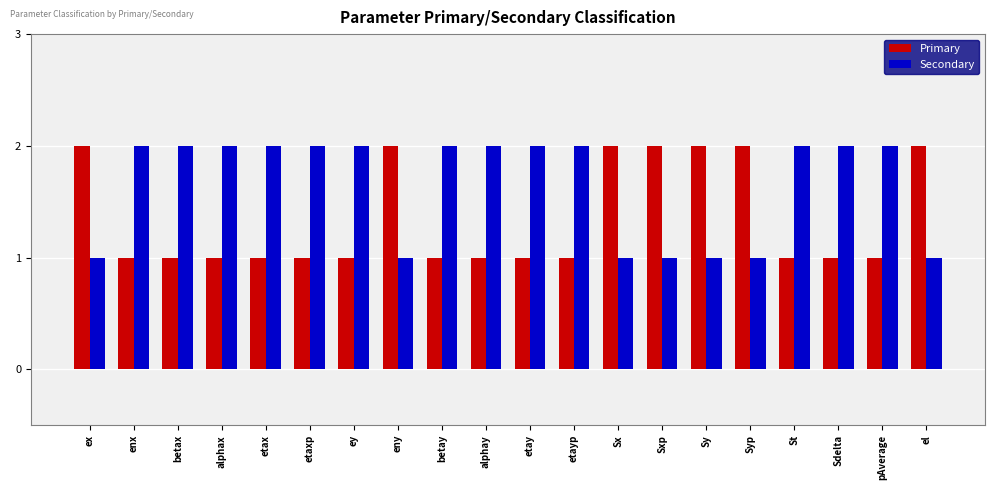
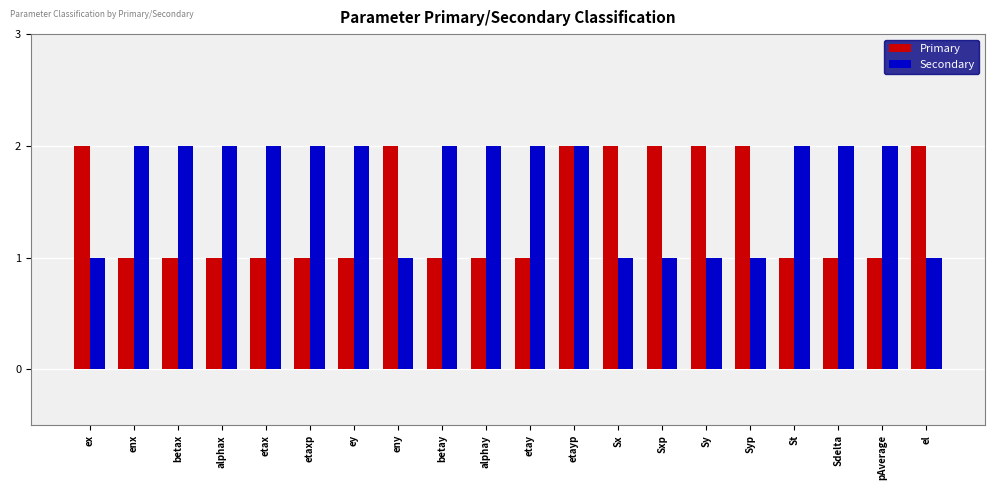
Primary, etayp: 1 -> 2
